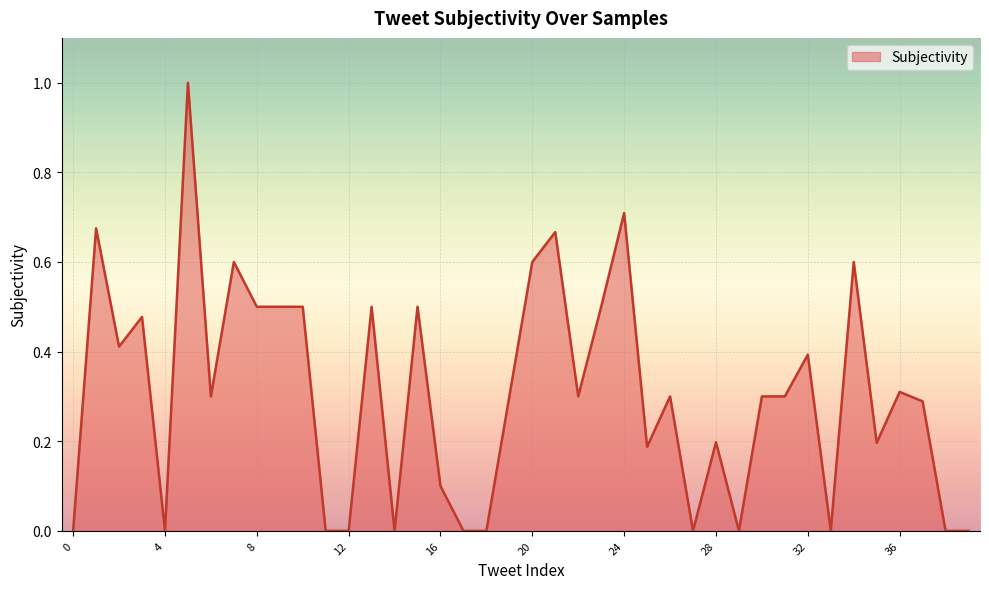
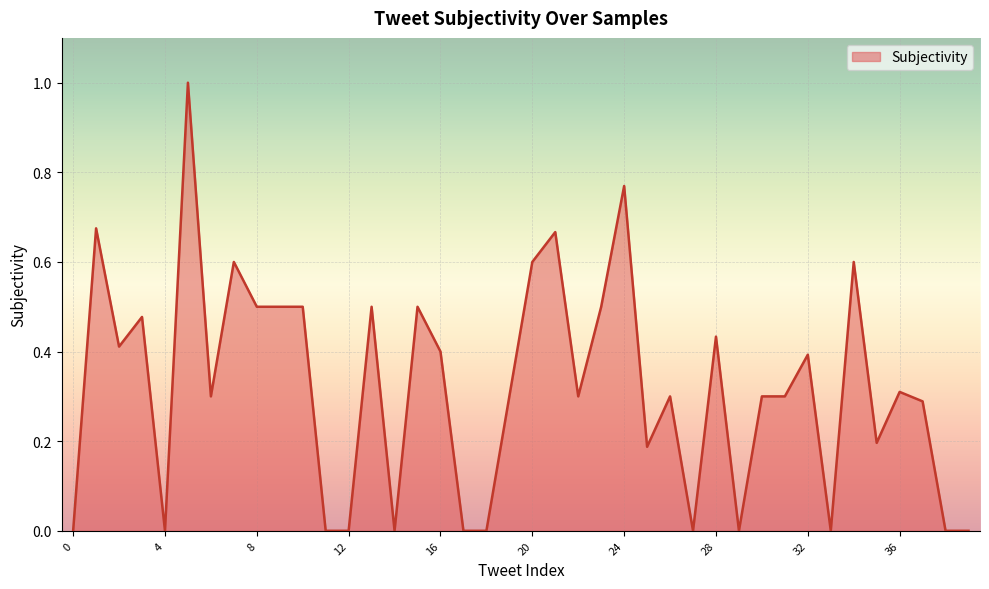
16: 0.1 -> 0.4
24: 0.71 -> 0.77
28: 0.20 -> 0.43
